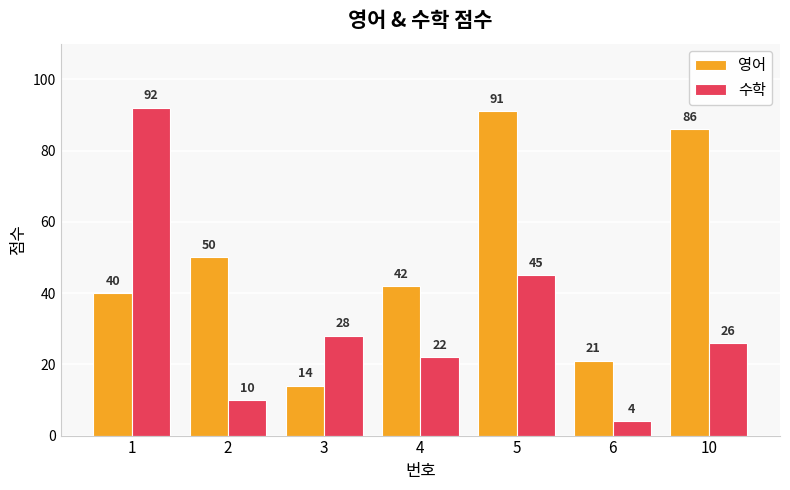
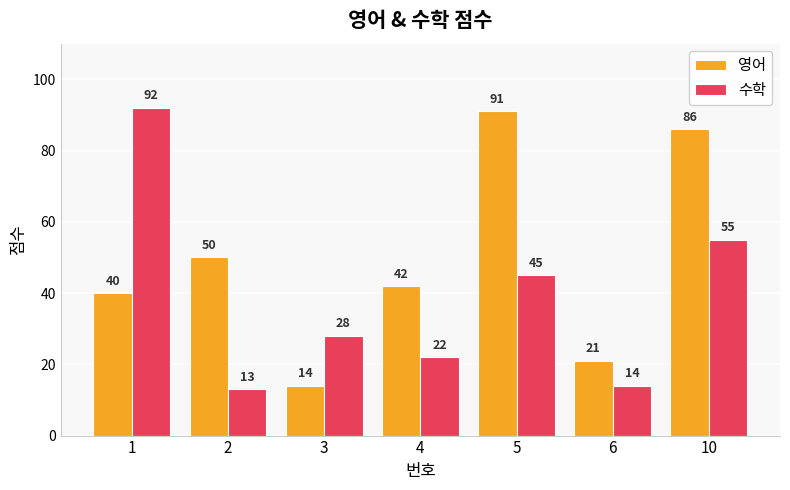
수학, 2: 10 -> 13
수학, 6: 4 -> 14
수학, 10: 26 -> 55
